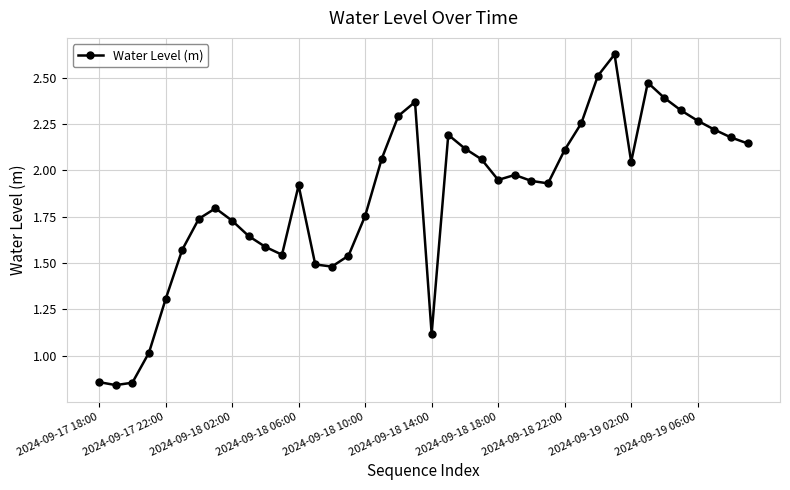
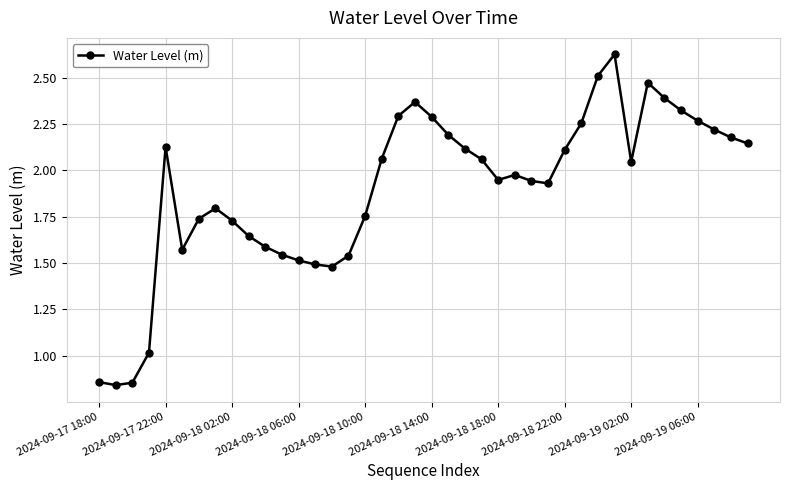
2024-09-17 22:00: 1.31 -> 2.13
2024-09-18 06:00: 1.92 -> 1.51
2024-09-18 14:00: 1.12 -> 2.29
